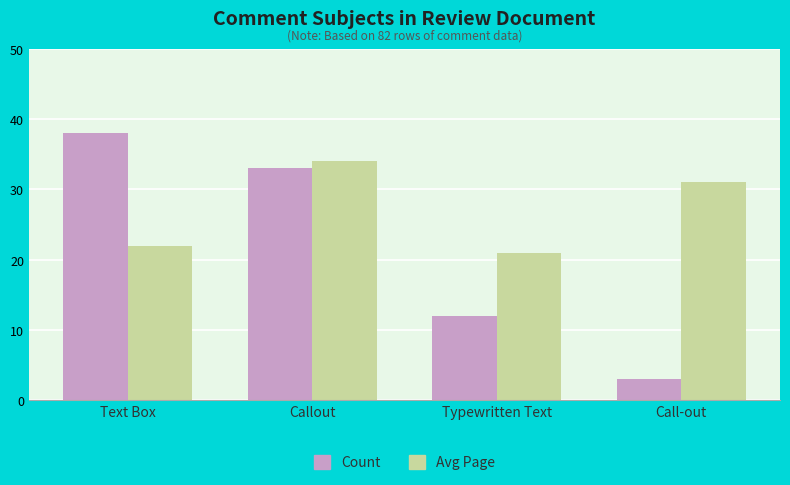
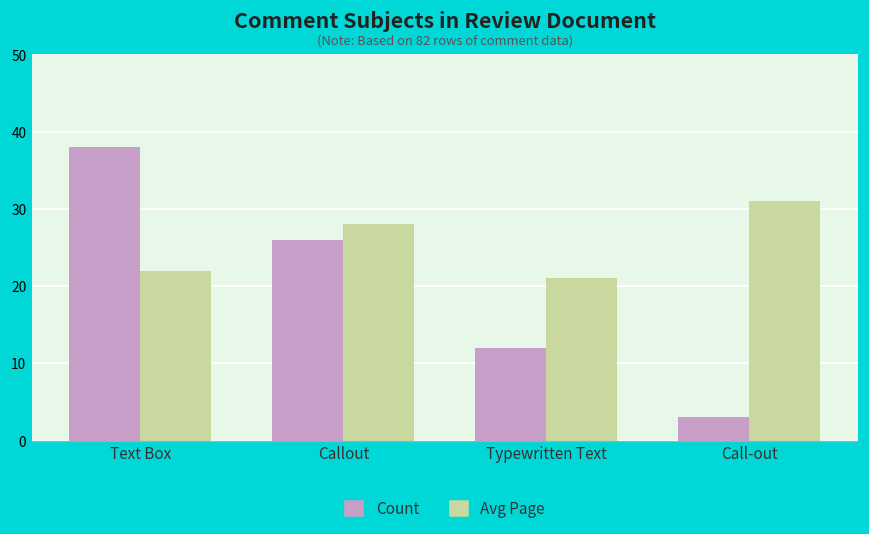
Count, Callout: 33 -> 26
Avg Page, Callout: 34 -> 28
